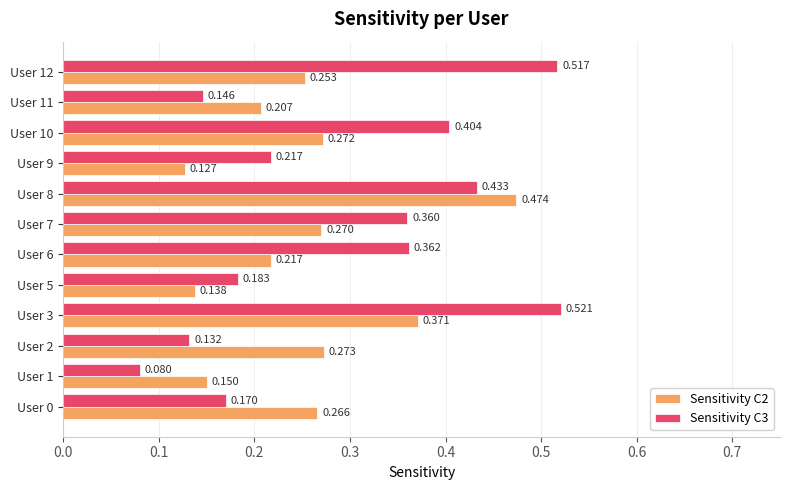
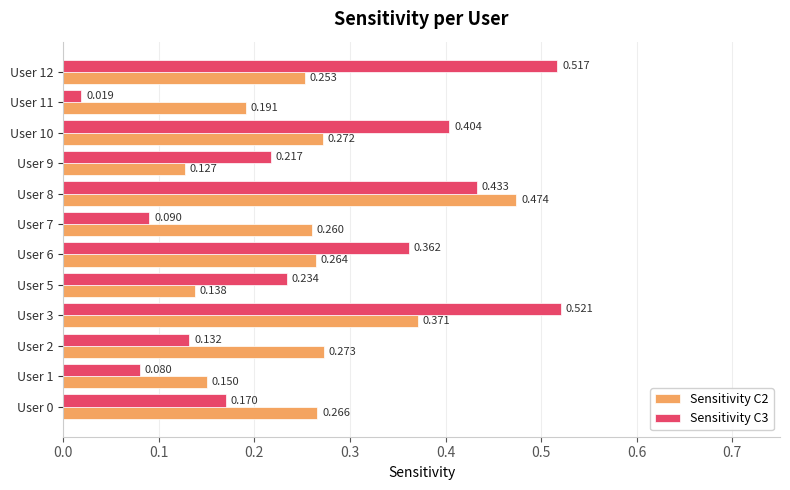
Sensitivity C3, User 11: 0.146 -> 0.019
Sensitivity C2, User 11: 0.207 -> 0.191
Sensitivity C3, User 7: 0.360 -> 0.090
Sensitivity C2, User 7: 0.270 -> 0.260
Sensitivity C2, User 6: 0.217 -> 0.264
Sensitivity C3, User 5: 0.183 -> 0.234
